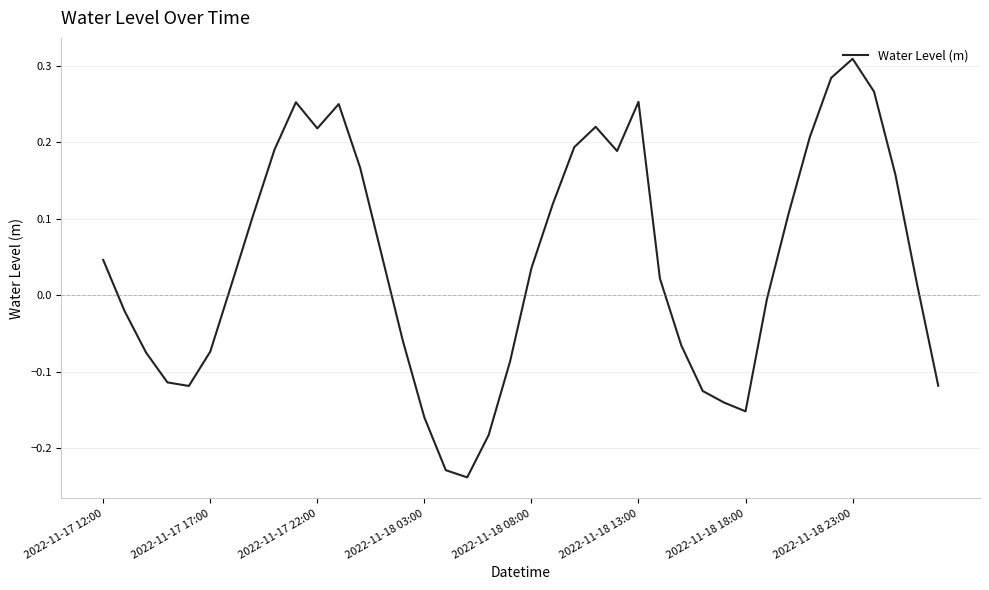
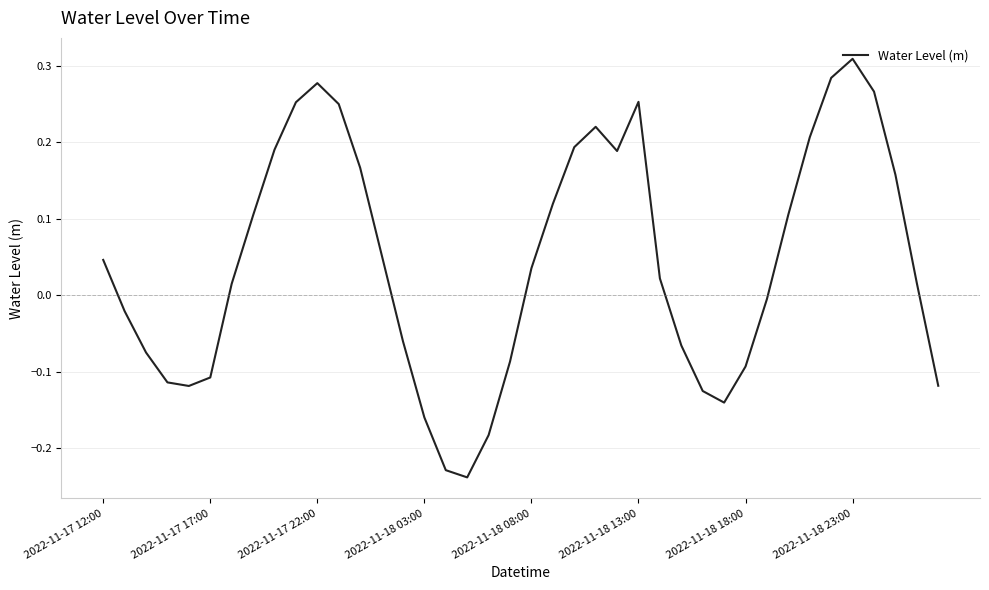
2022-11-17 17:00: -0.07 -> -0.11
2022-11-17 22:00: 0.22 -> 0.28
2022-11-18 18:00: -0.15 -> -0.09
